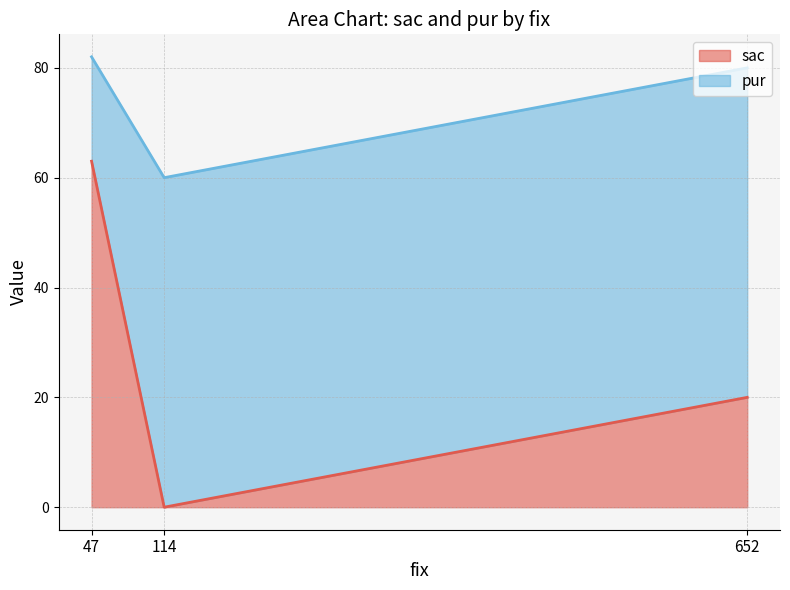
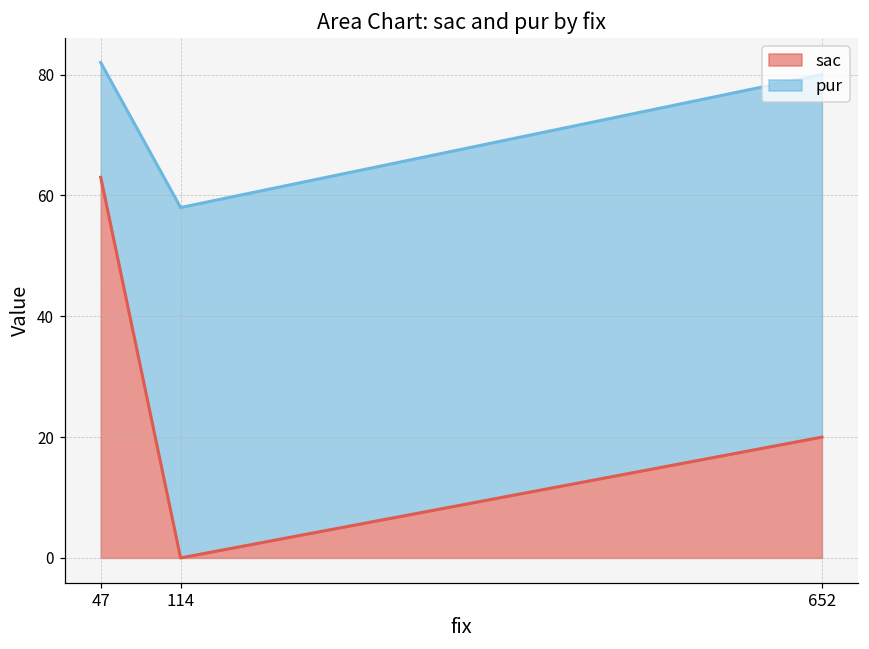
pur, 114: 60 -> 58
